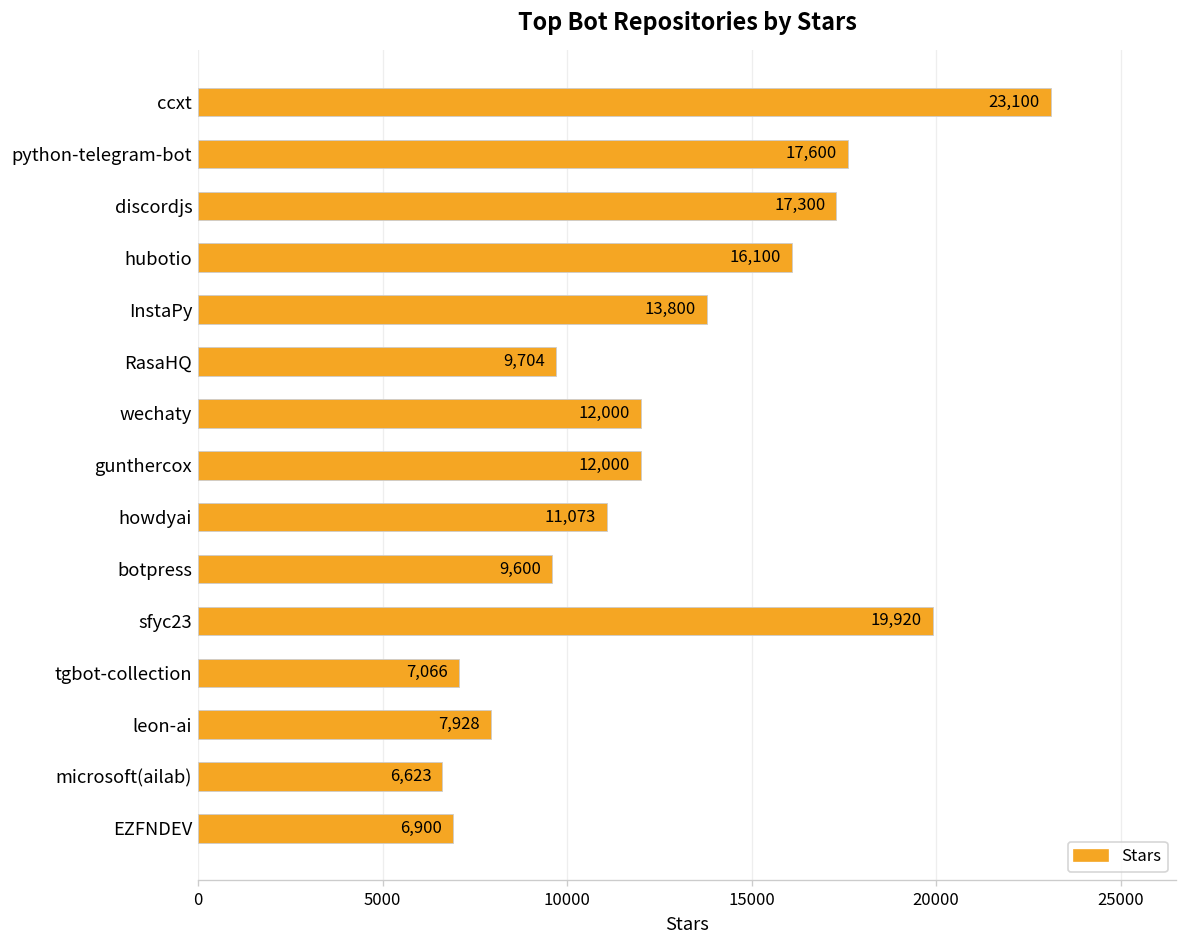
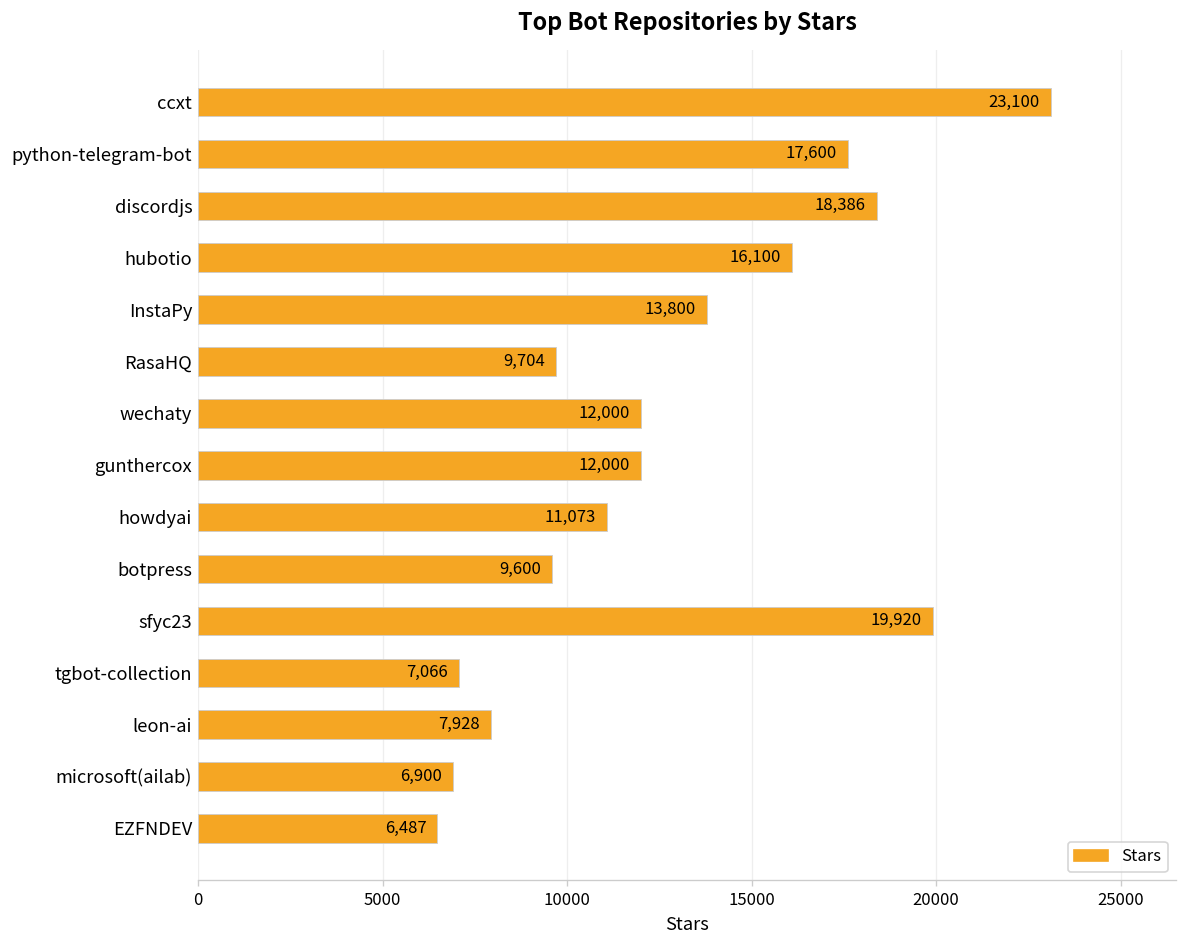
discordjs: 17,300 -> 18,386
microsoft(ailab): 6,623 -> 6,900
EZFNDEV: 6,900 -> 6,487
